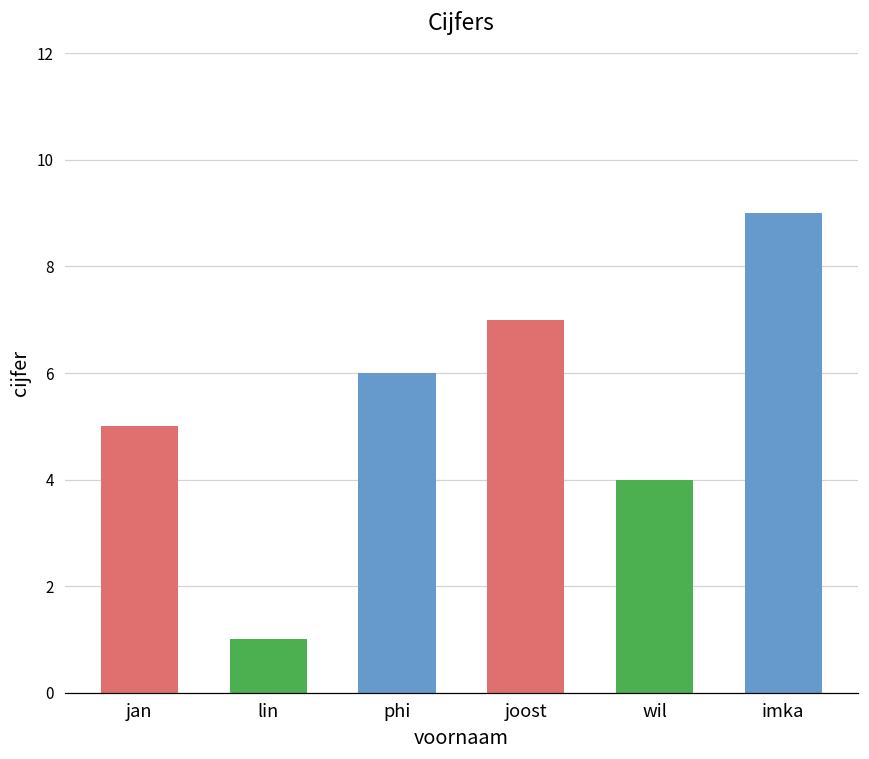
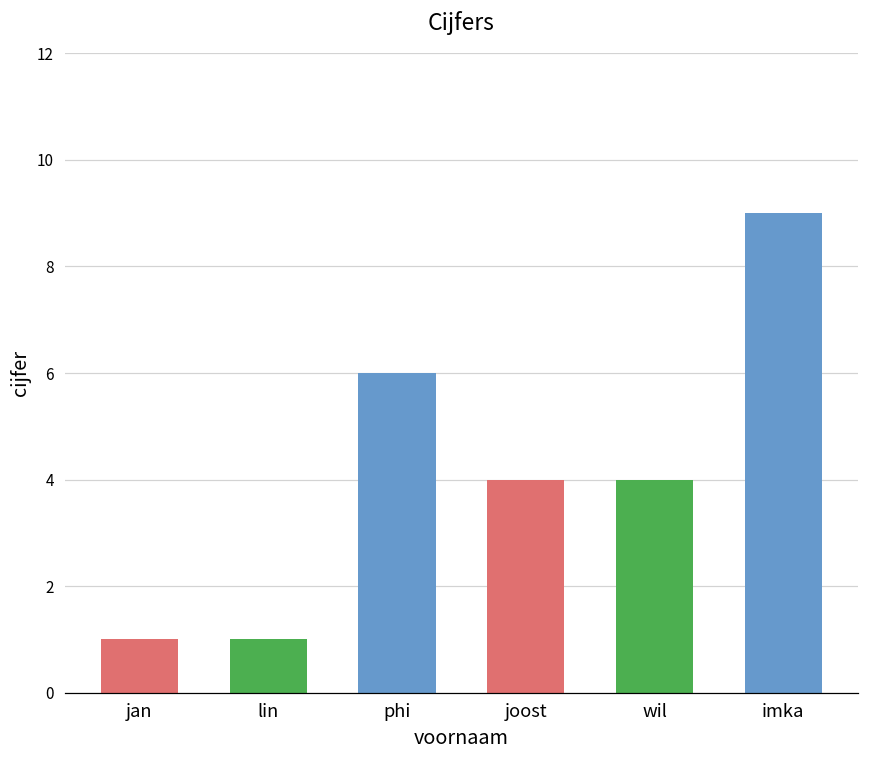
jan: 5 -> 1
joost: 7 -> 4
